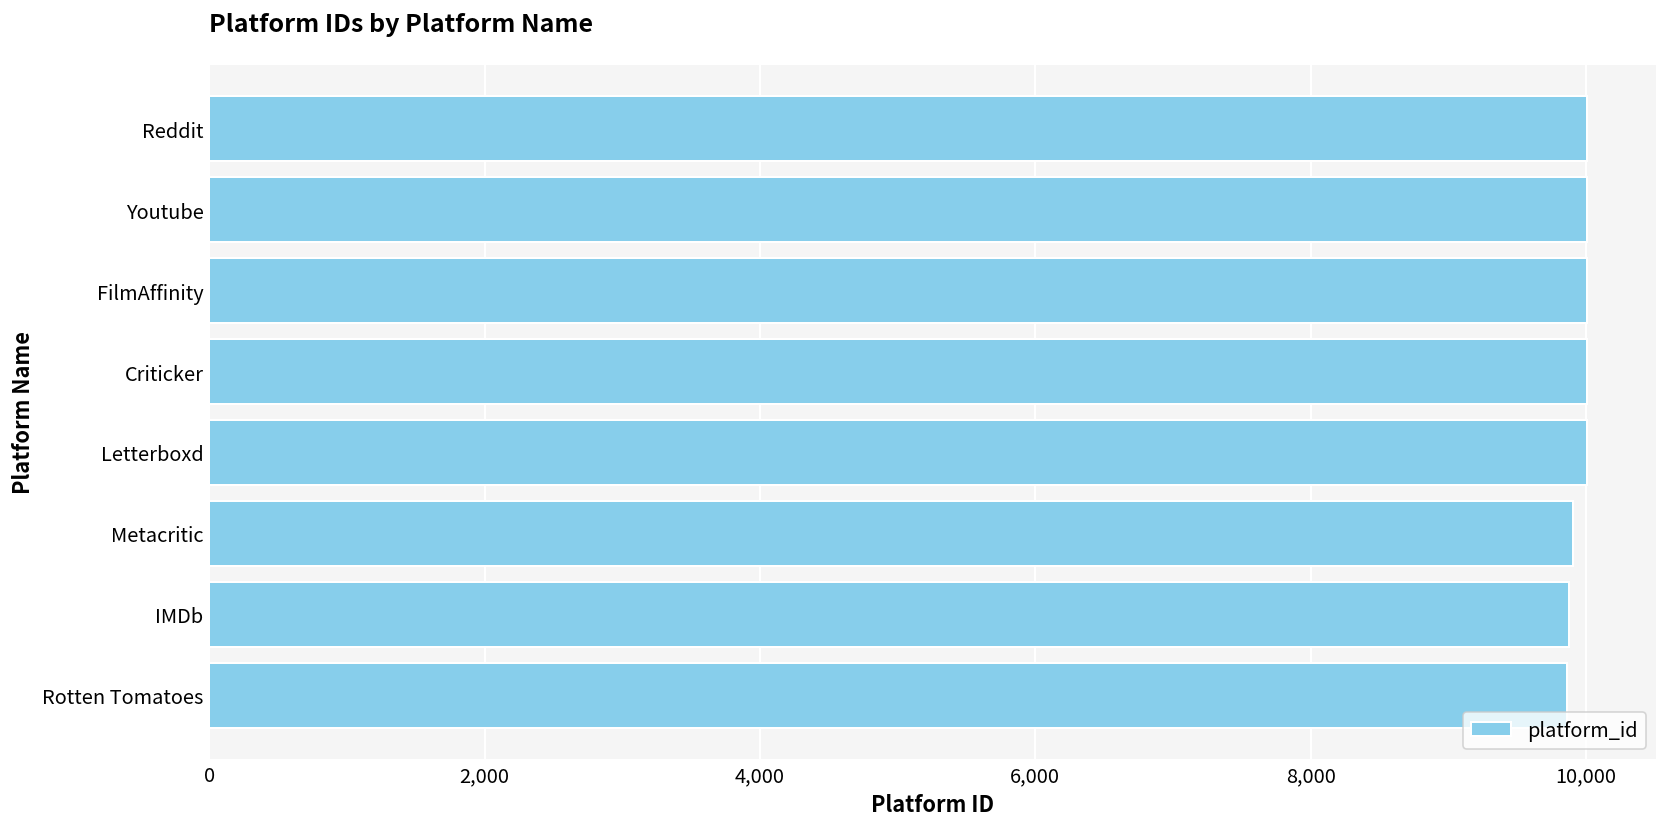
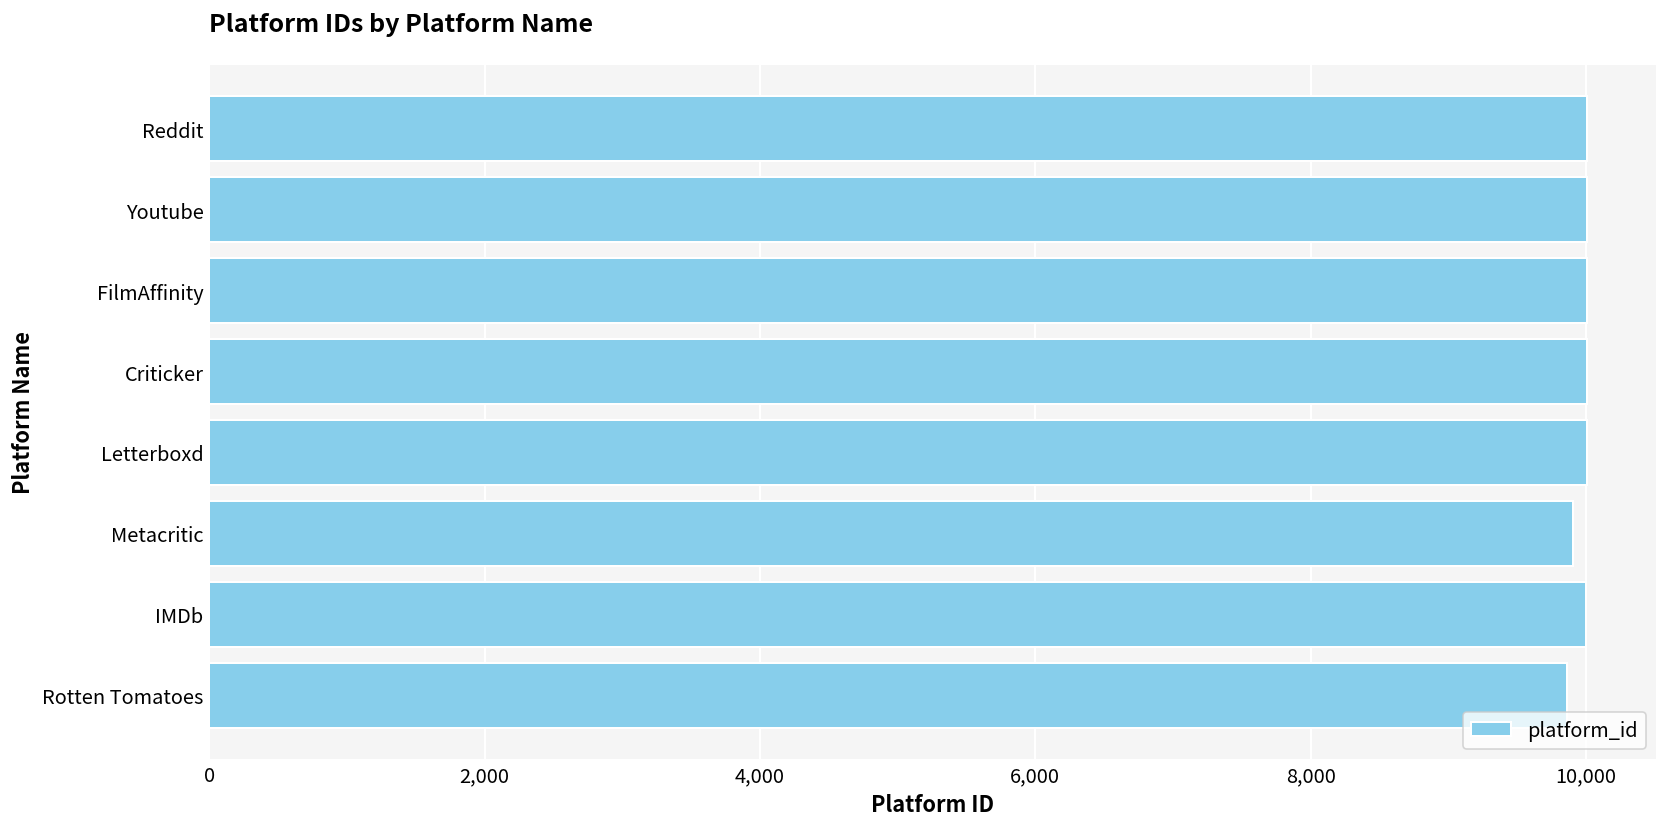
IMDb: 9,880 -> 10,000
